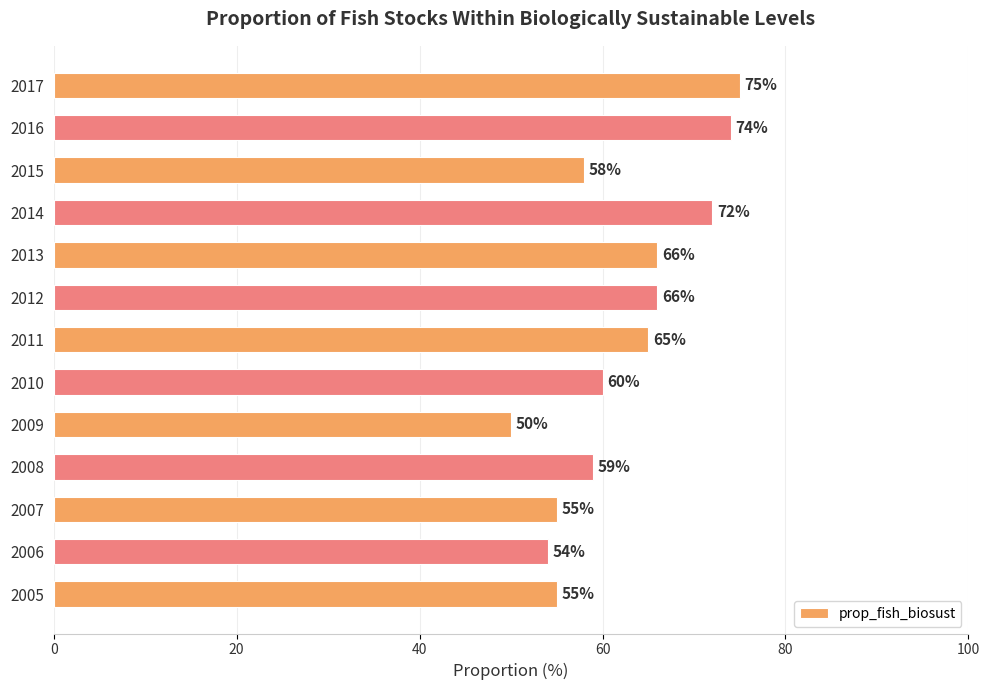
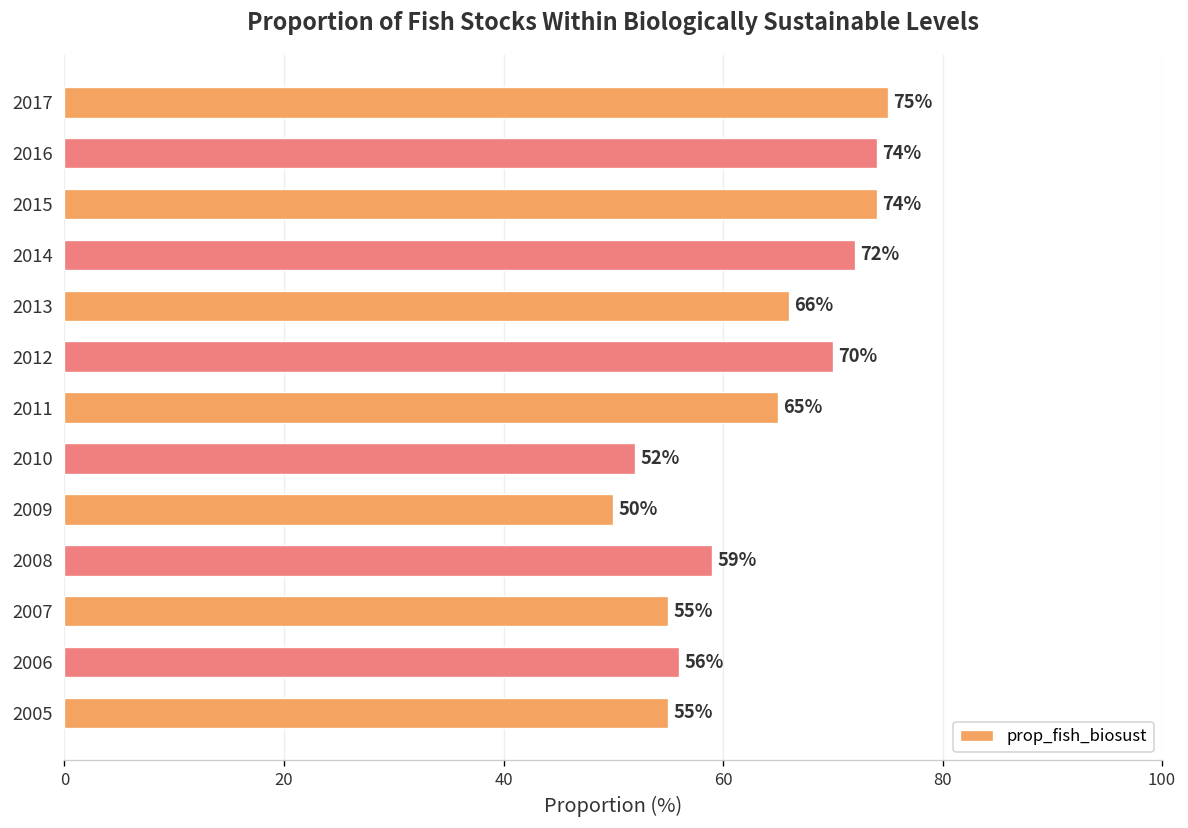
2015: 58% -> 74%
2012: 66% -> 70%
2010: 60% -> 52%
2006: 54% -> 56%
